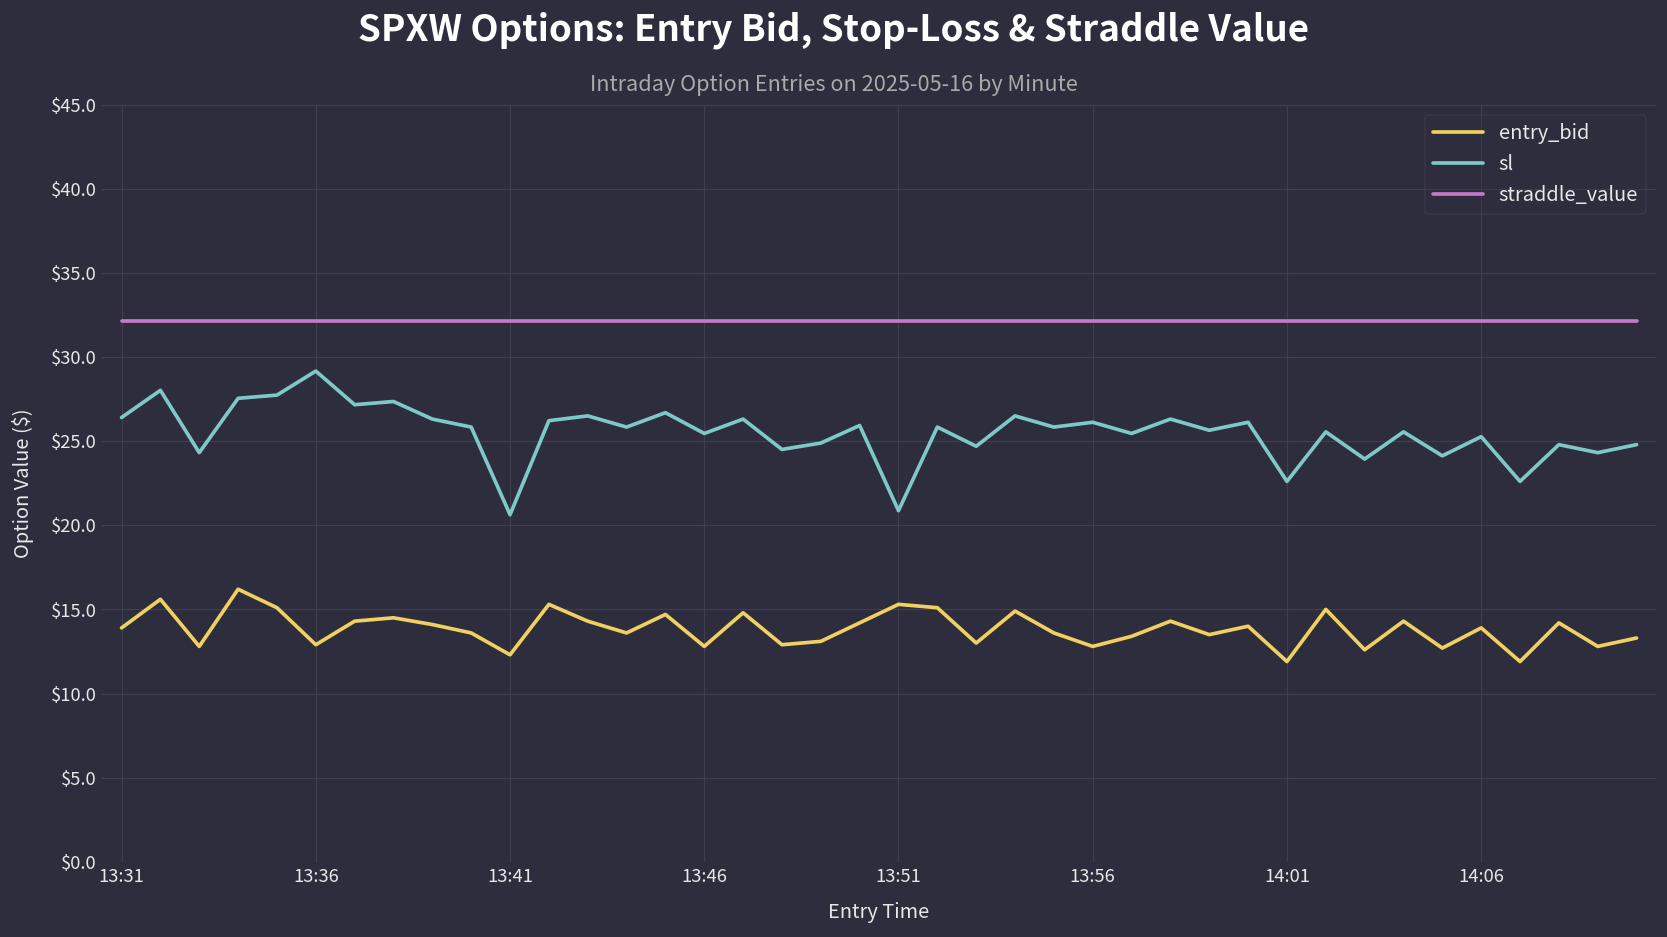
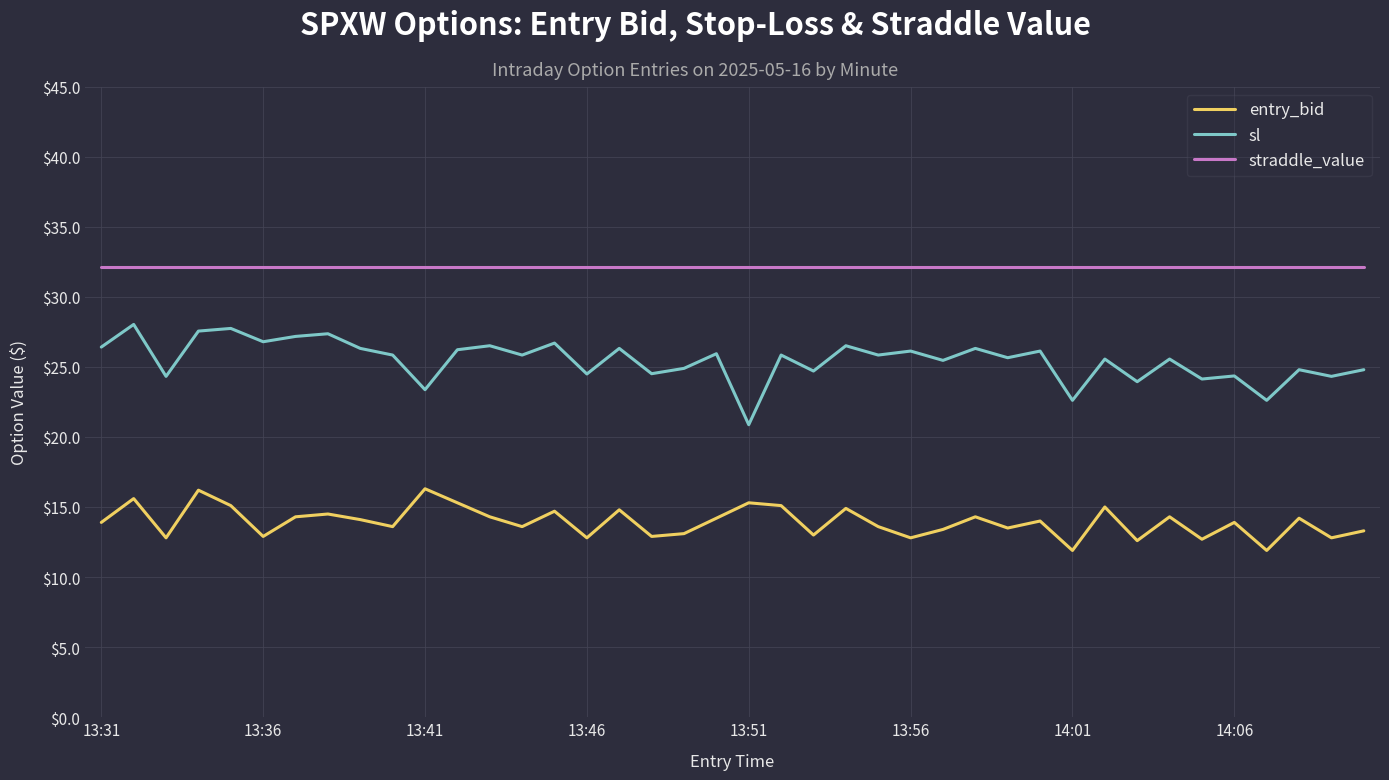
sl, 13:36: $29.2 -> $26.8
entry_bid, 13:41: $12.3 -> $16.3
sl, 13:41: $20.6 -> $23.4
sl, 13:46: $25.5 -> $24.5
sl, 14:06: $25.3 -> $24.4
